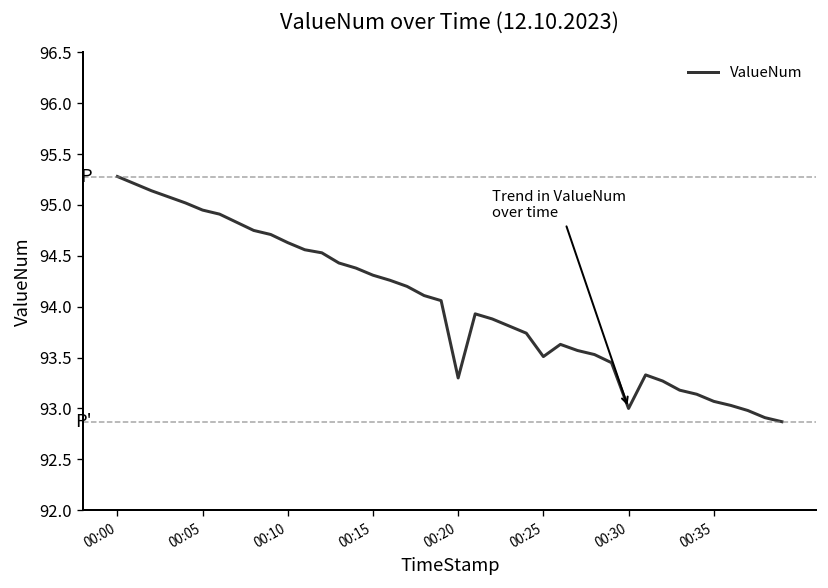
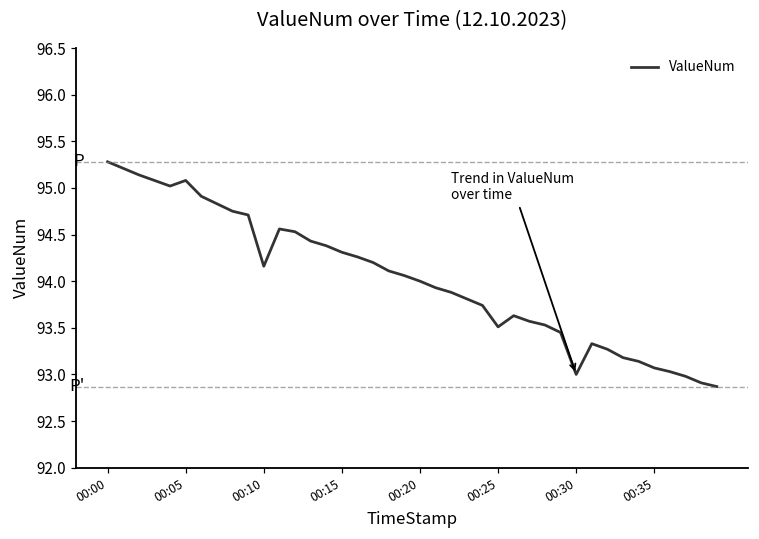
00:05: 95.0 -> 95.1
00:10: 94.6 -> 94.2
00:20: 93.3 -> 94.0
